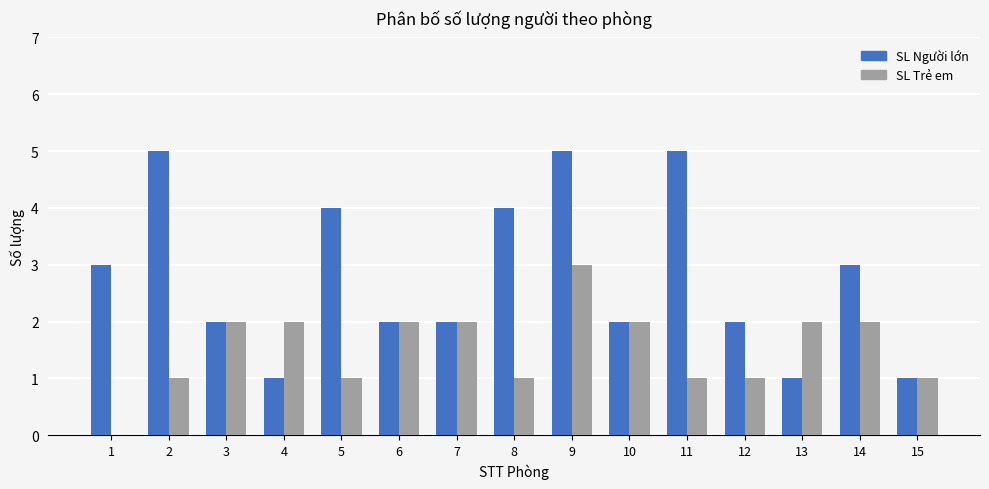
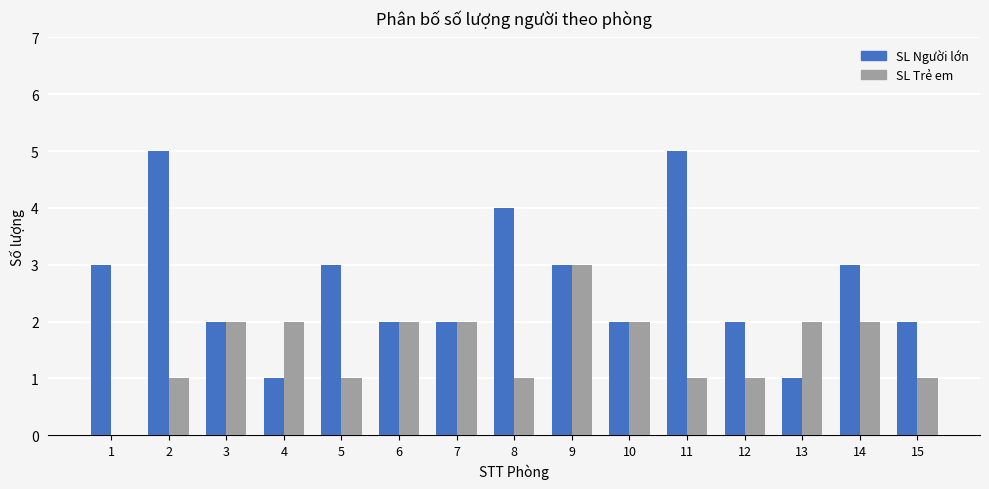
SL Người lớn, 5: 4 -> 3
SL Người lớn, 9: 5 -> 3
SL Người lớn, 15: 1 -> 2
